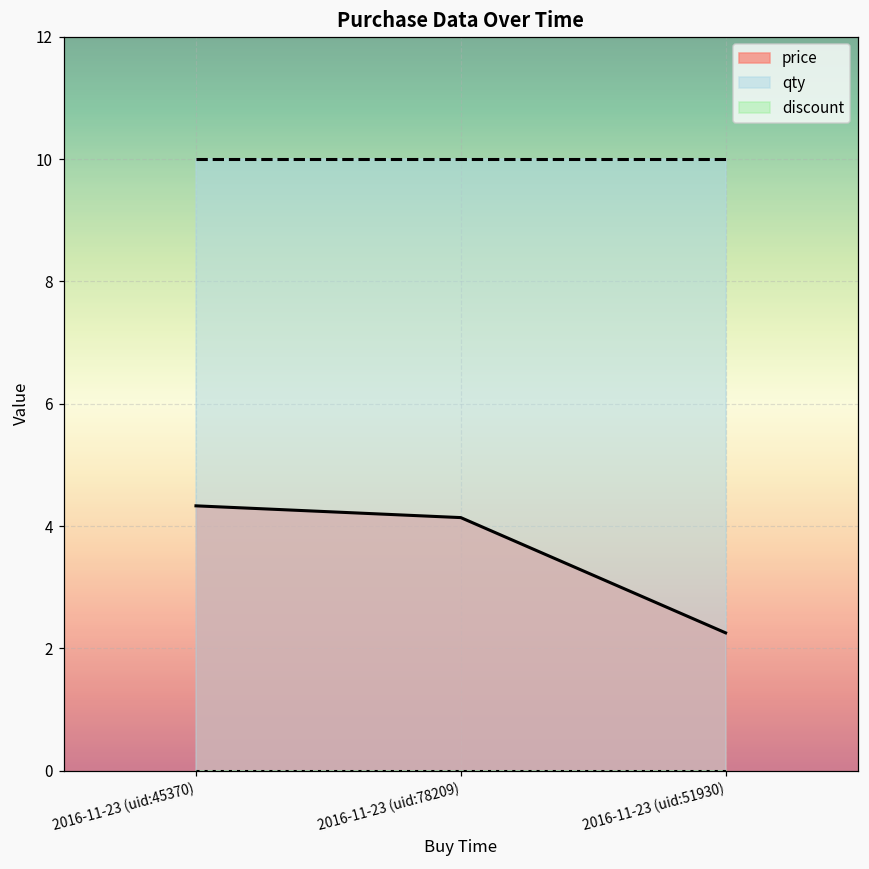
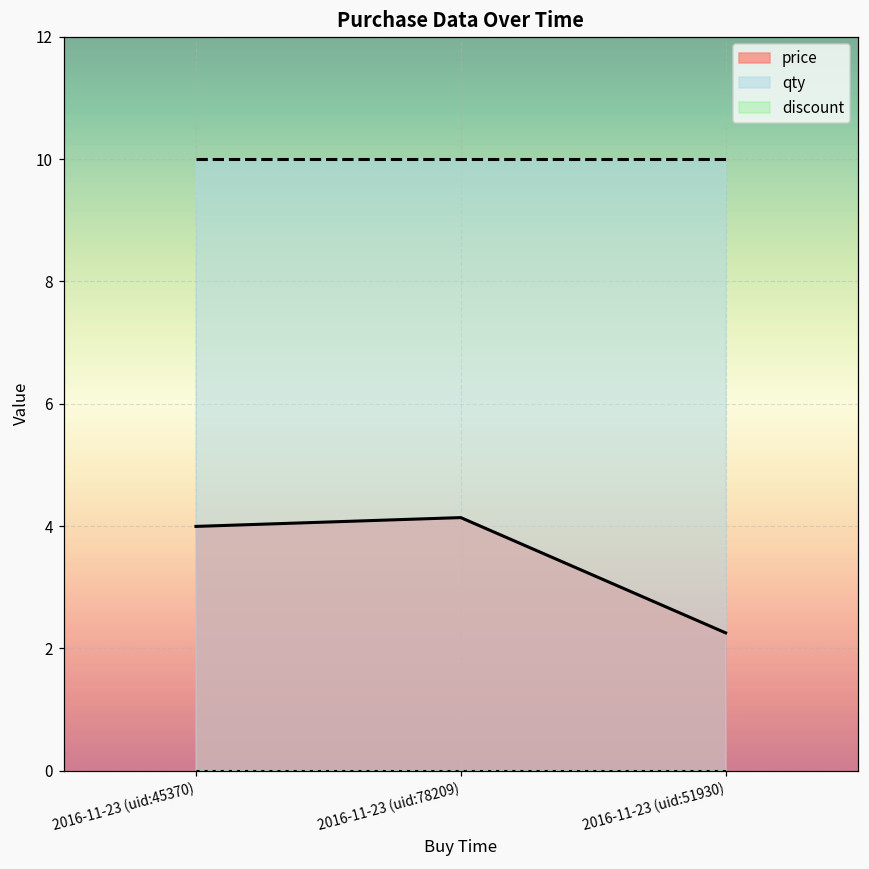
price, 2016-11-23 (uid:45370): 4.3 -> 4.0
